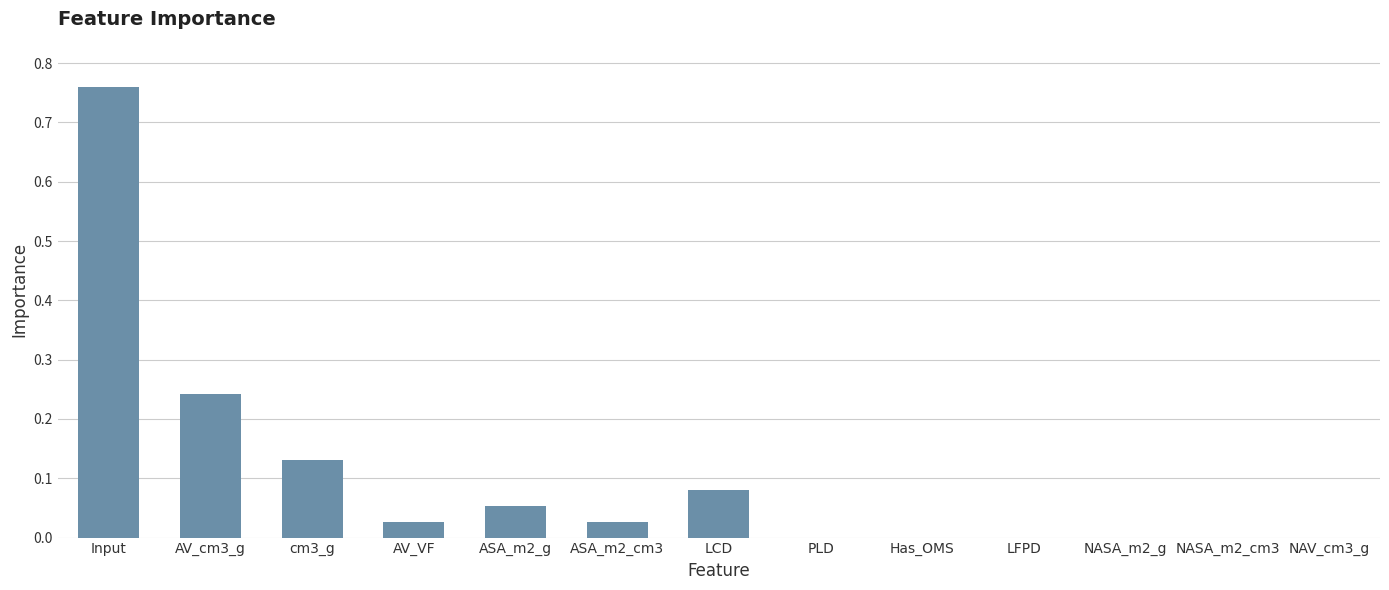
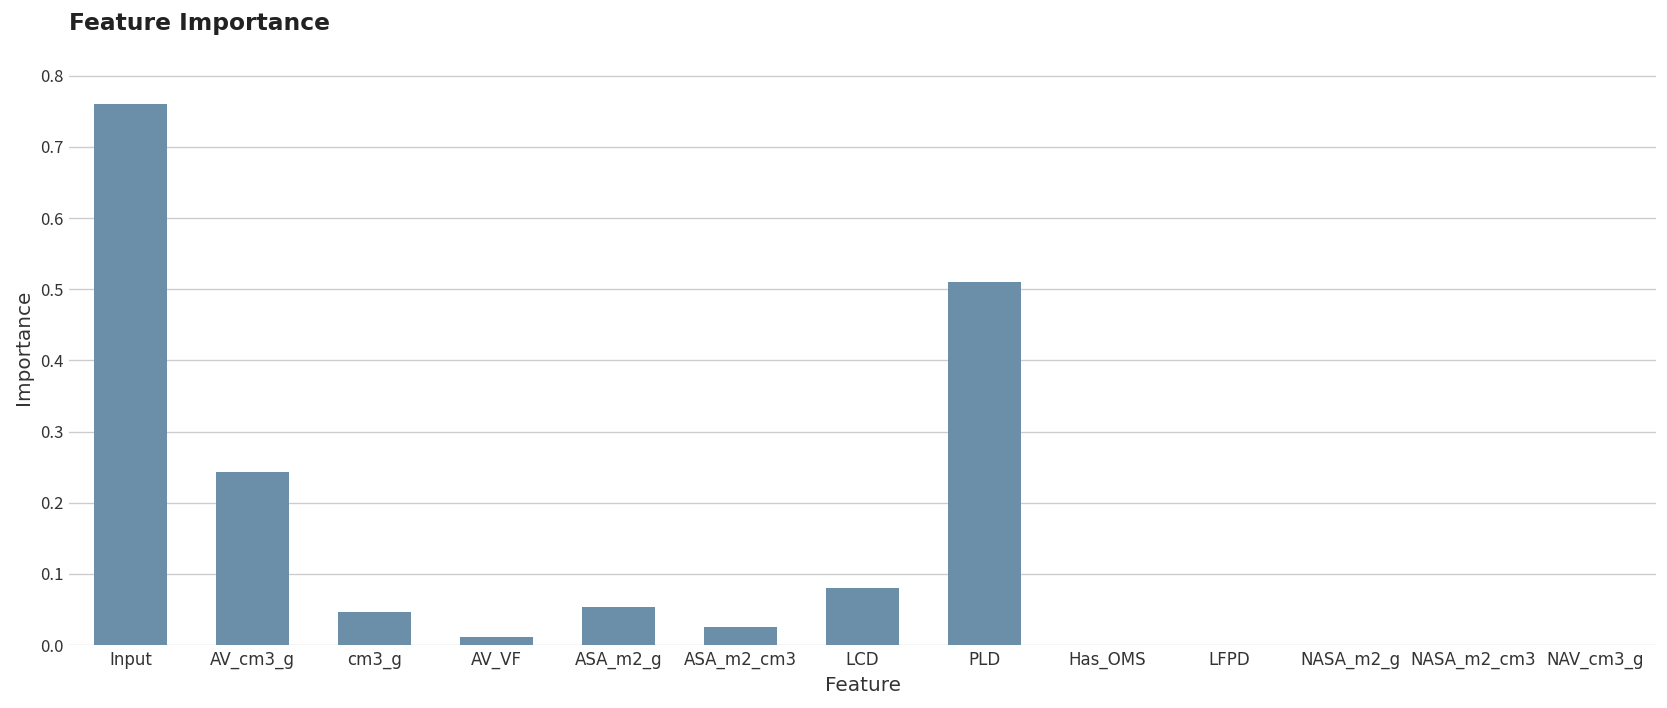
cm3_g: 0.13 -> 0.05
AV_VF: 0.03 -> 0.01
PLD: 0.00 -> 0.51
